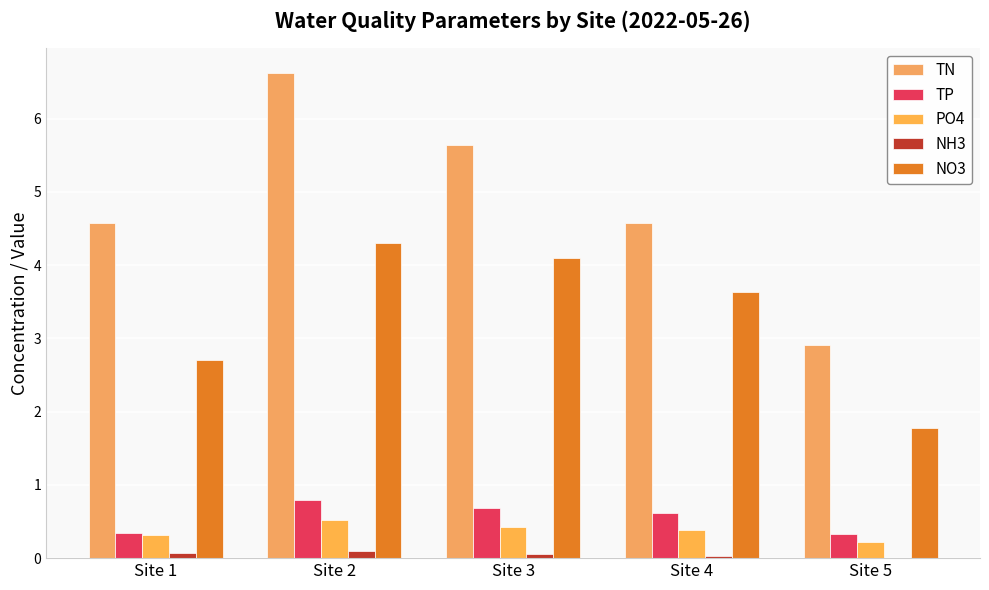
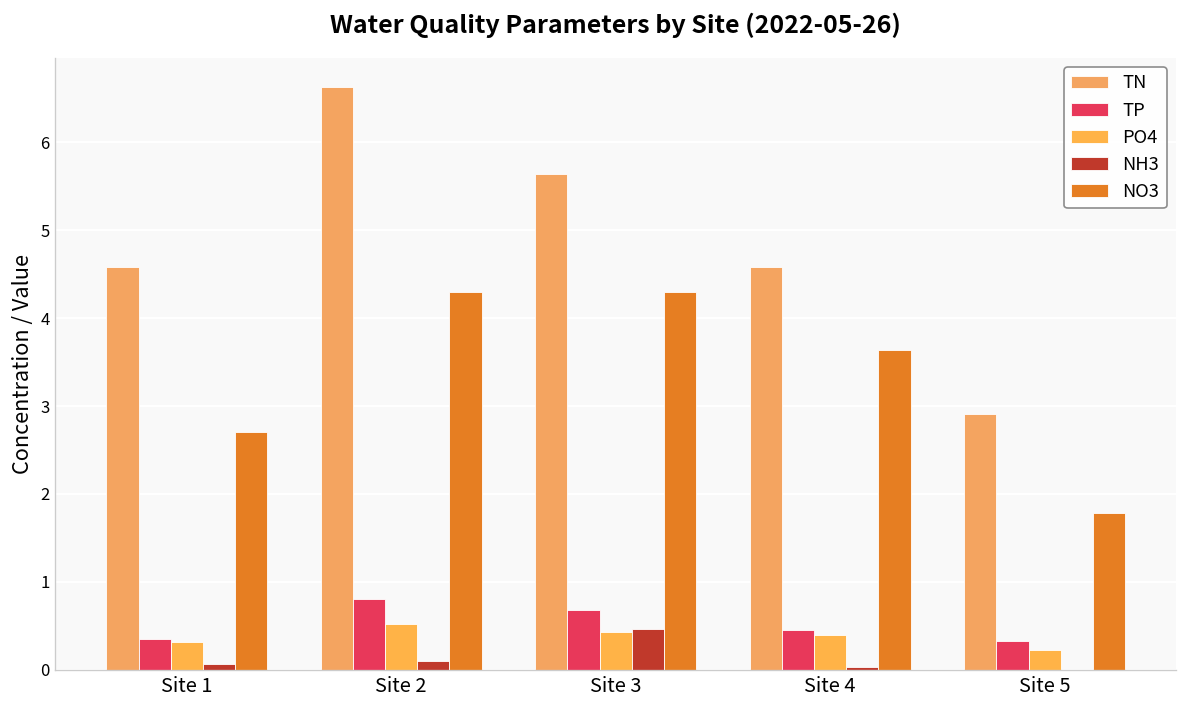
NH3, Site 3: 0.1 -> 0.5
NO3, Site 3: 4.1 -> 4.3
TP, Site 4: 0.6 -> 0.5
